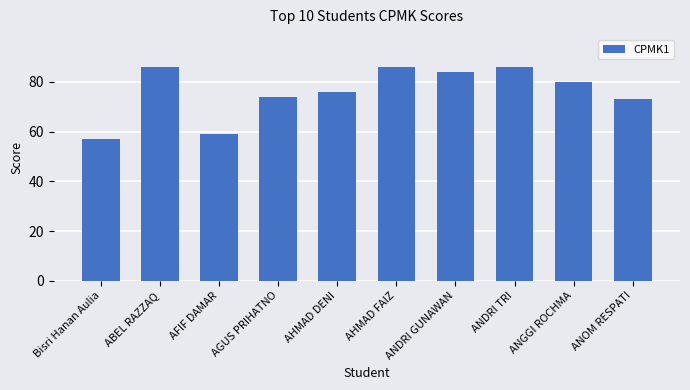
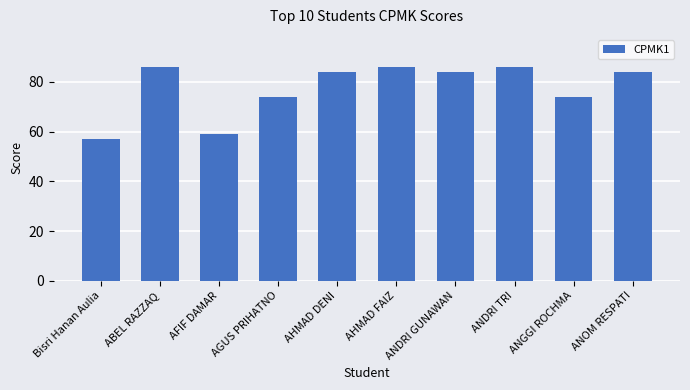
AHMAD DENI: 76 -> 84
ANGGI ROCHMA: 80 -> 74
ANOM RESPATI: 73 -> 84
